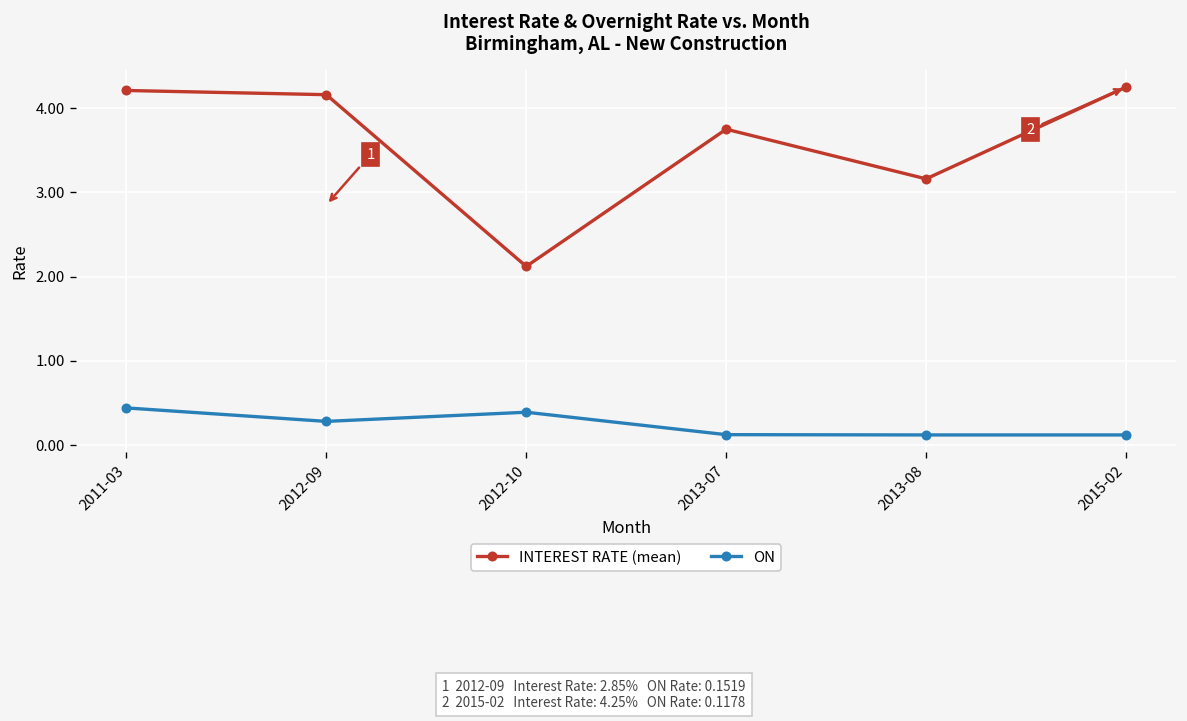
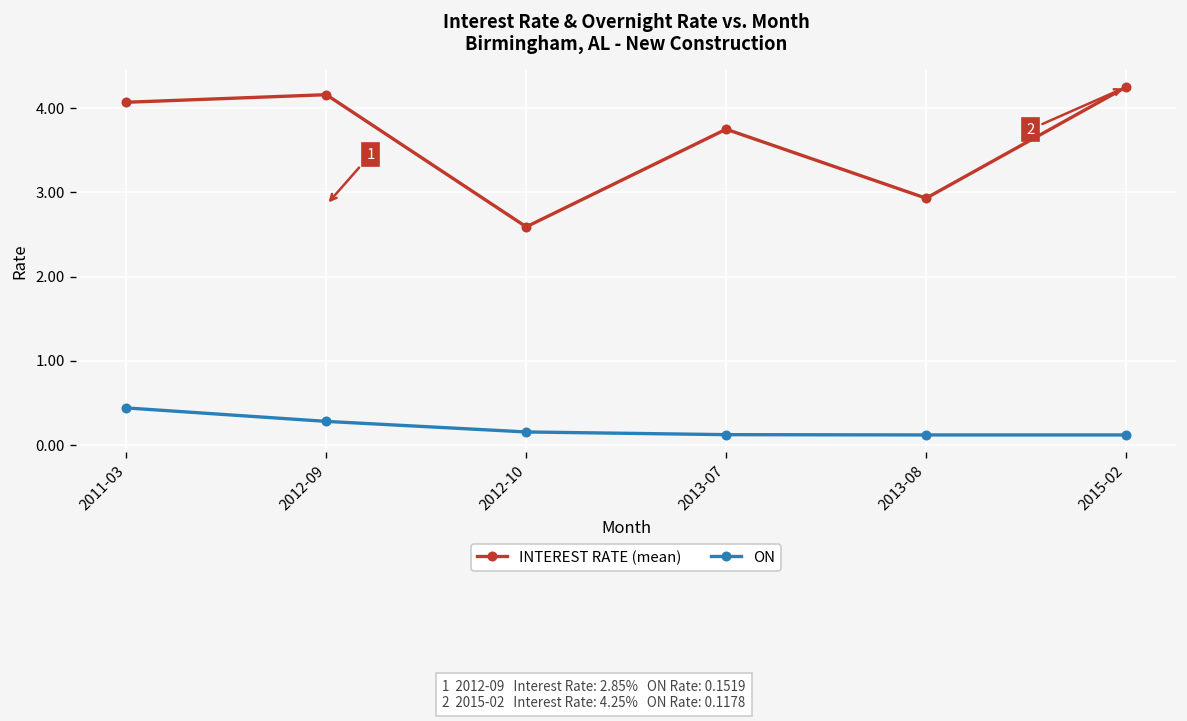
INTEREST RATE (mean), 2011-03: 4.2 -> 4.1
INTEREST RATE (mean), 2012-10: 2.1 -> 2.6
ON, 2012-10: 0.4 -> 0.2
INTEREST RATE (mean), 2013-08: 3.2 -> 2.9
